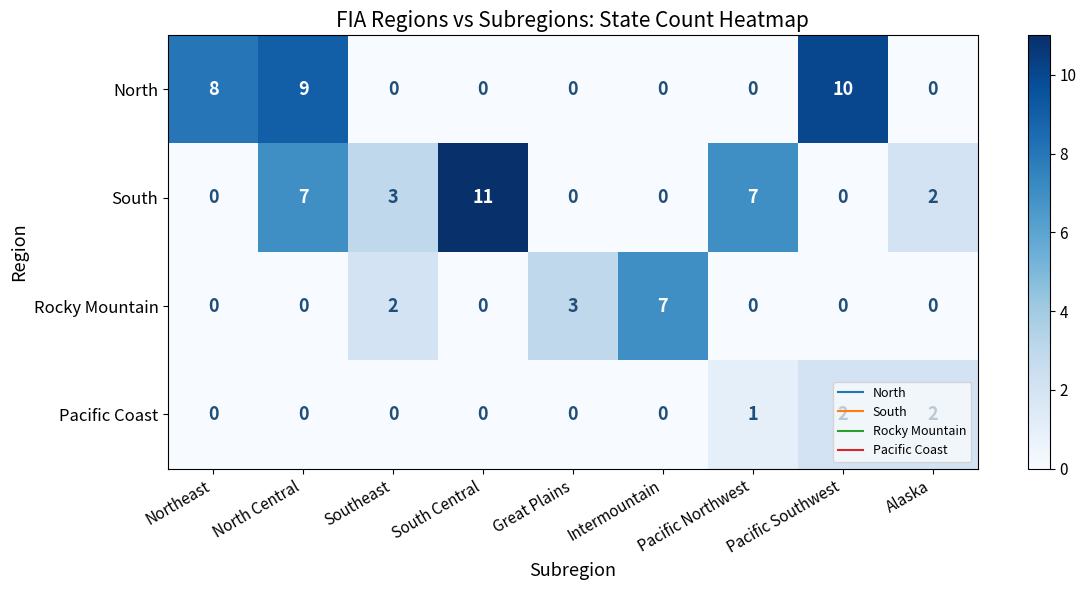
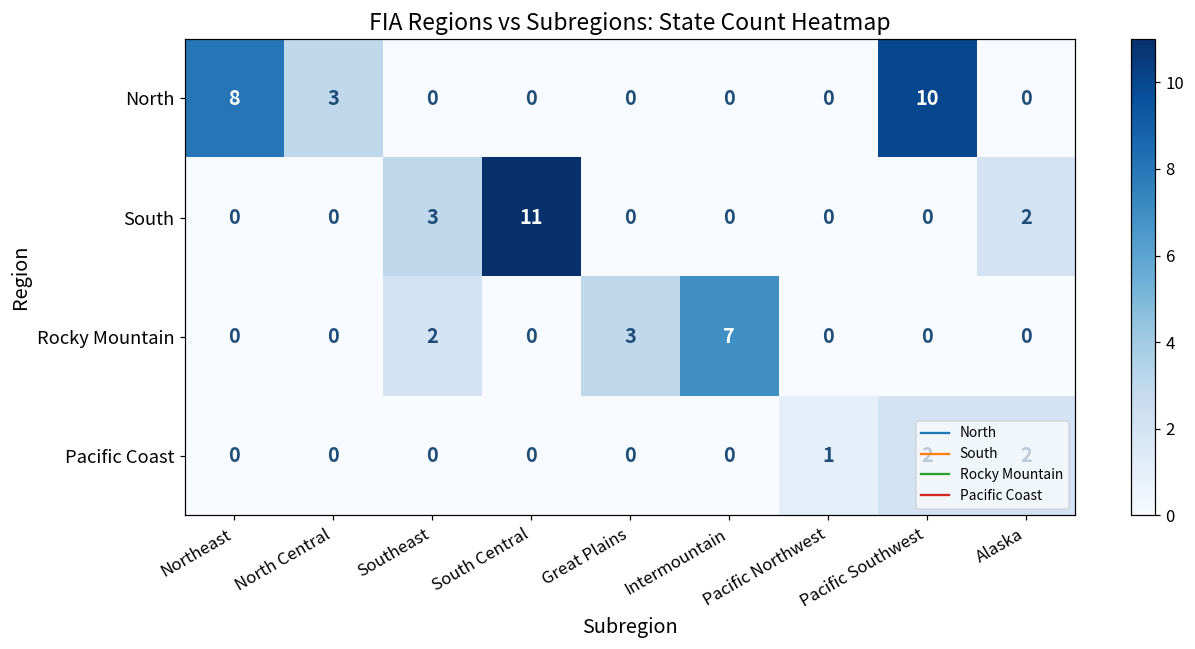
North, North Central: 9 -> 3
South, North Central: 7 -> 0
South, Pacific Northwest: 7 -> 0
